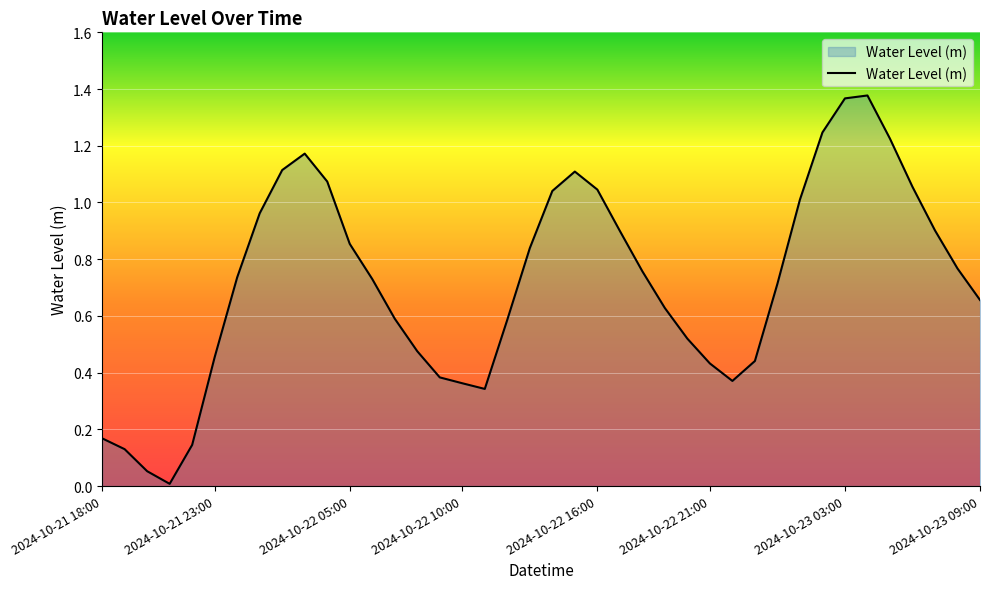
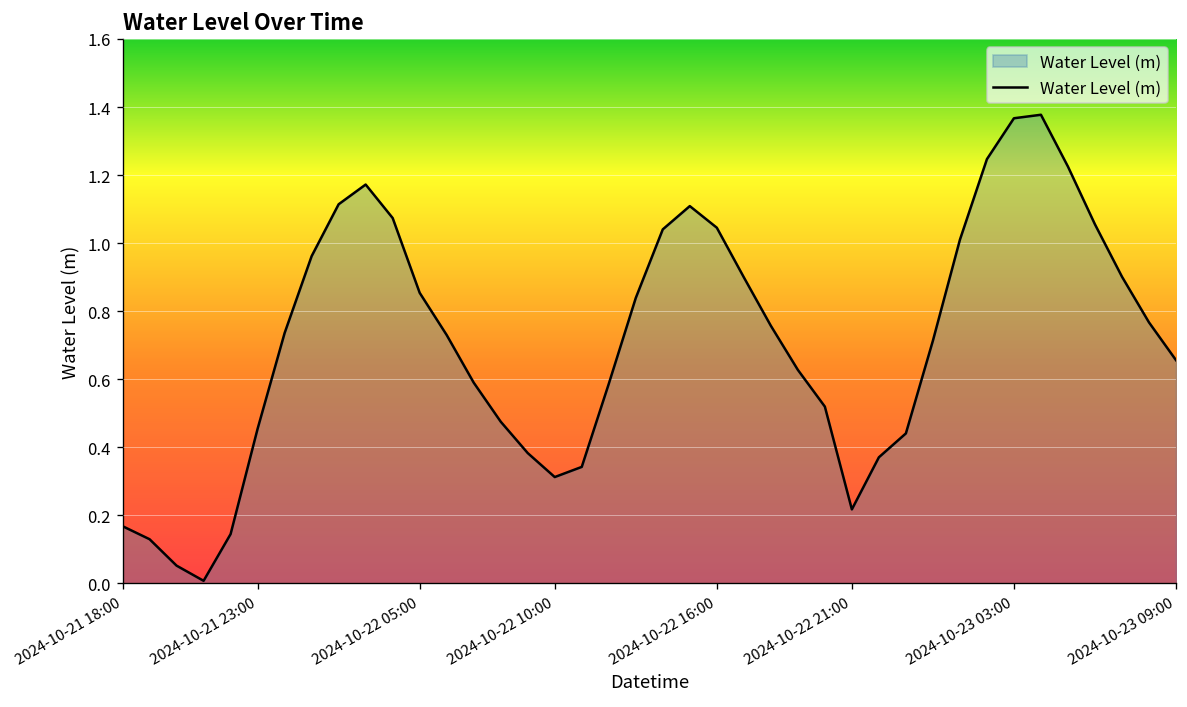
2024-10-22 10:00: 0.36 -> 0.31
2024-10-22 21:00: 0.43 -> 0.22
